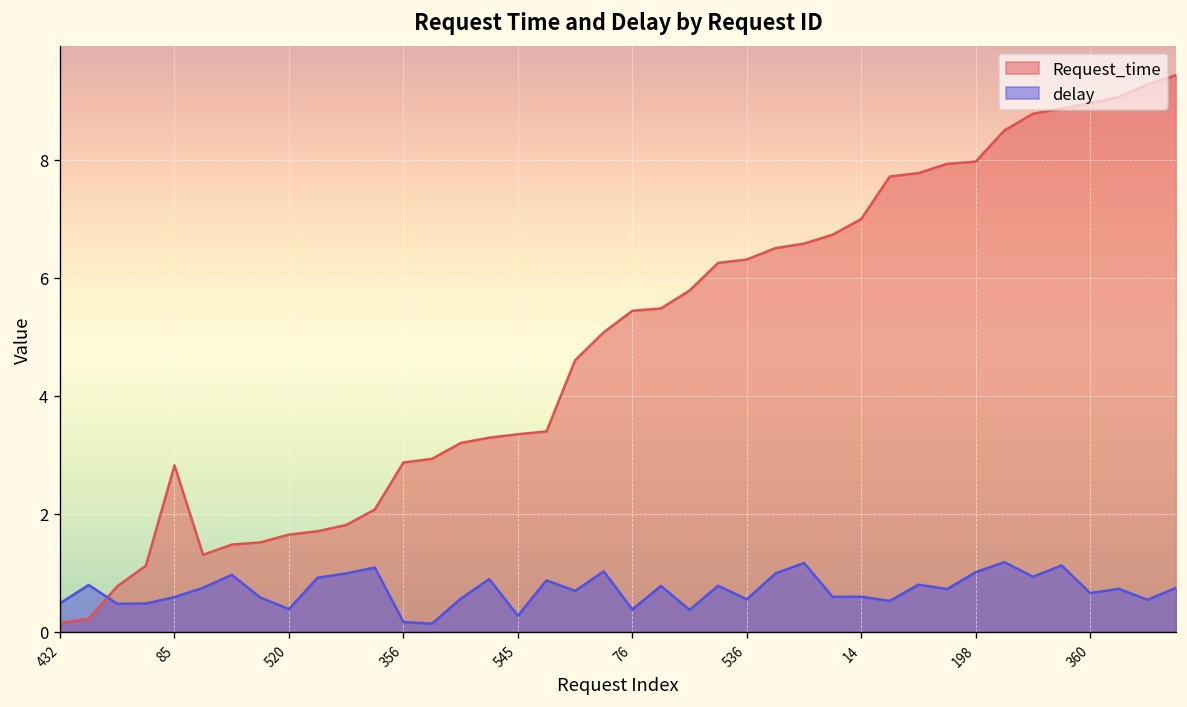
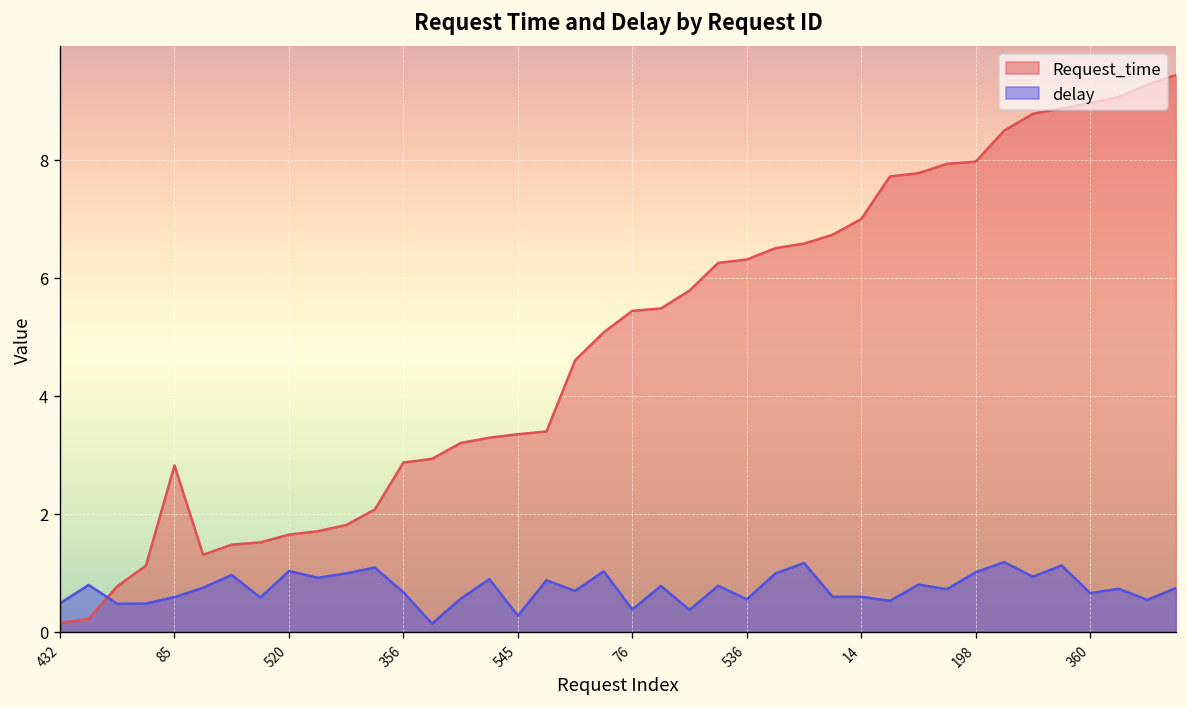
delay, 520: 0.4 -> 1.0
delay, 356: 0.2 -> 0.7
